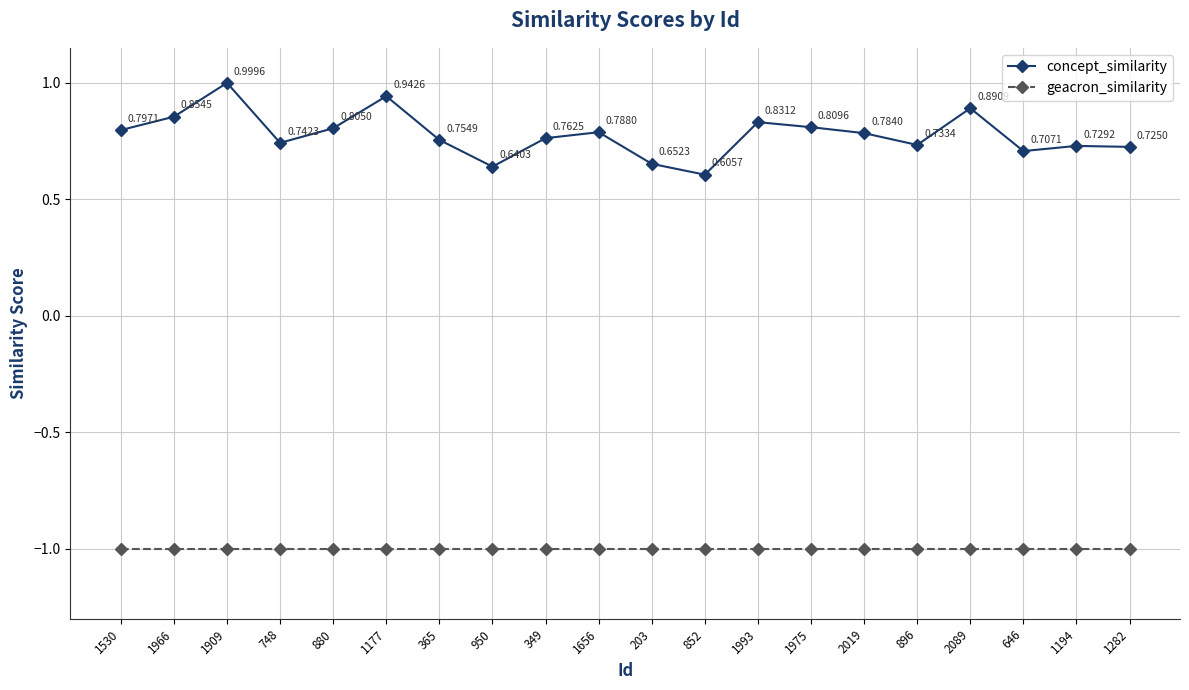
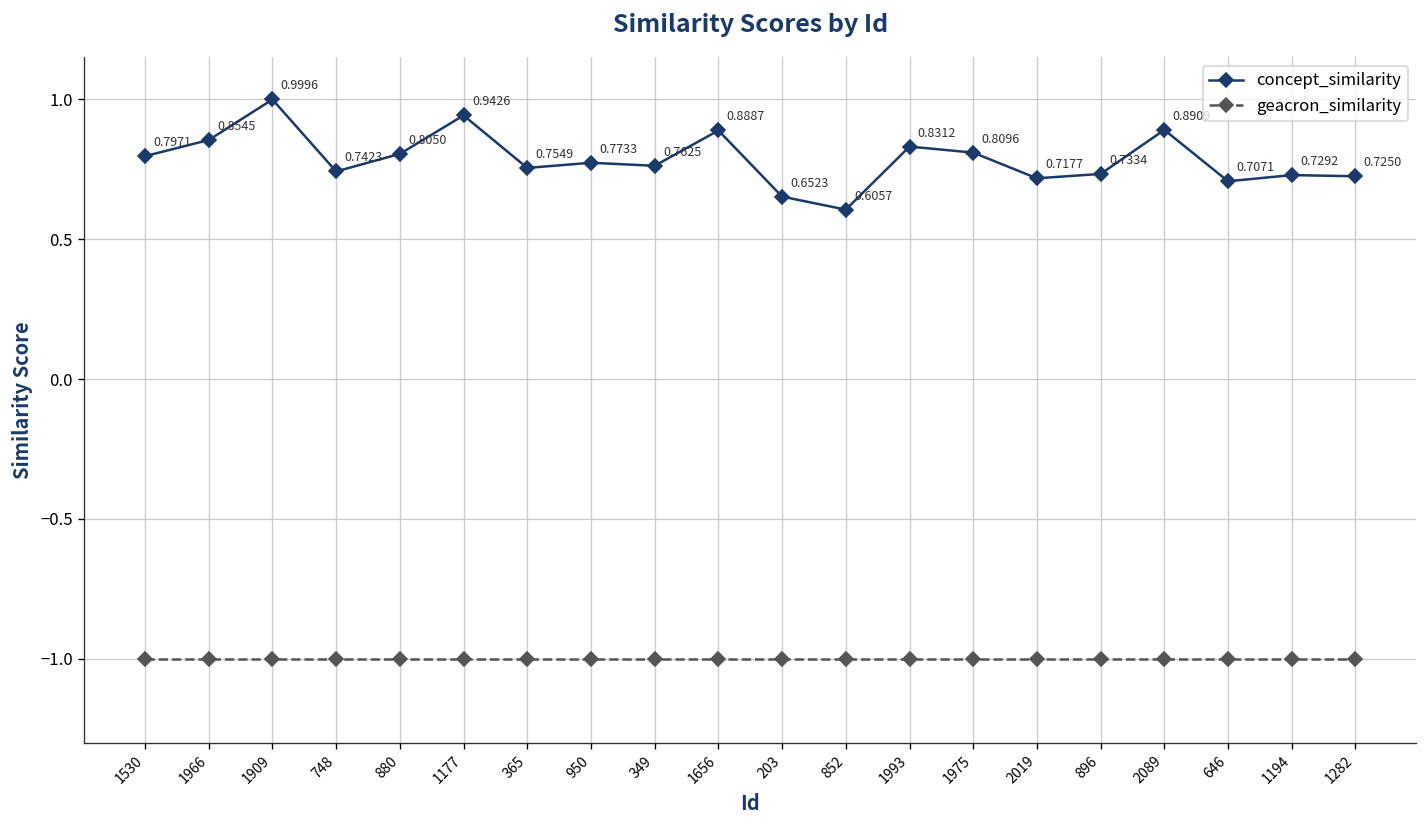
concept_similarity, 950: 0.6403 -> 0.7733
concept_similarity, 1656: 0.7880 -> 0.8887
concept_similarity, 2019: 0.7840 -> 0.7177
